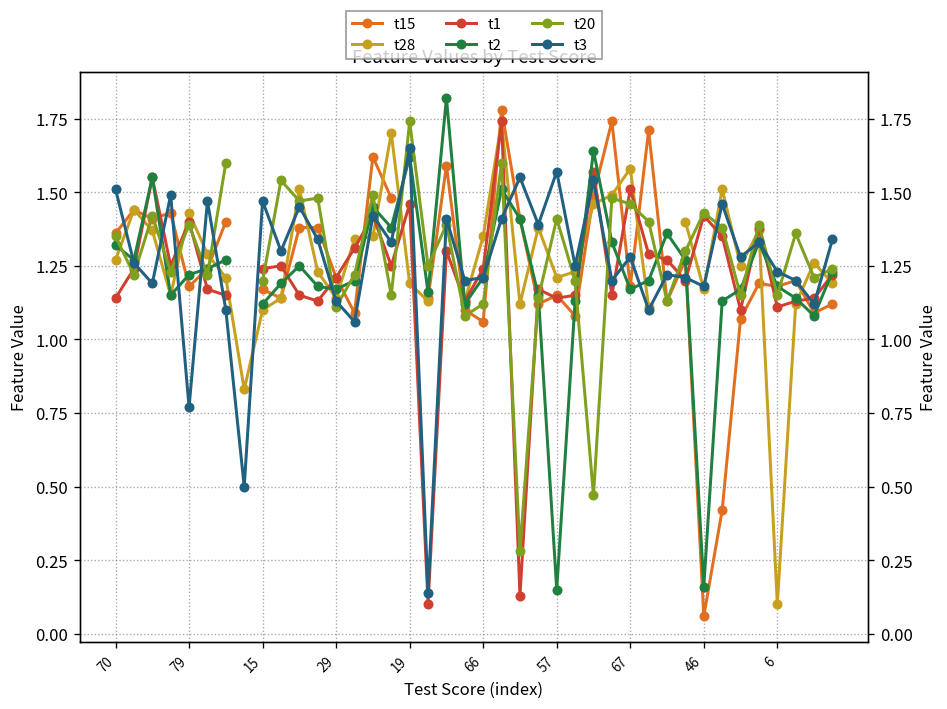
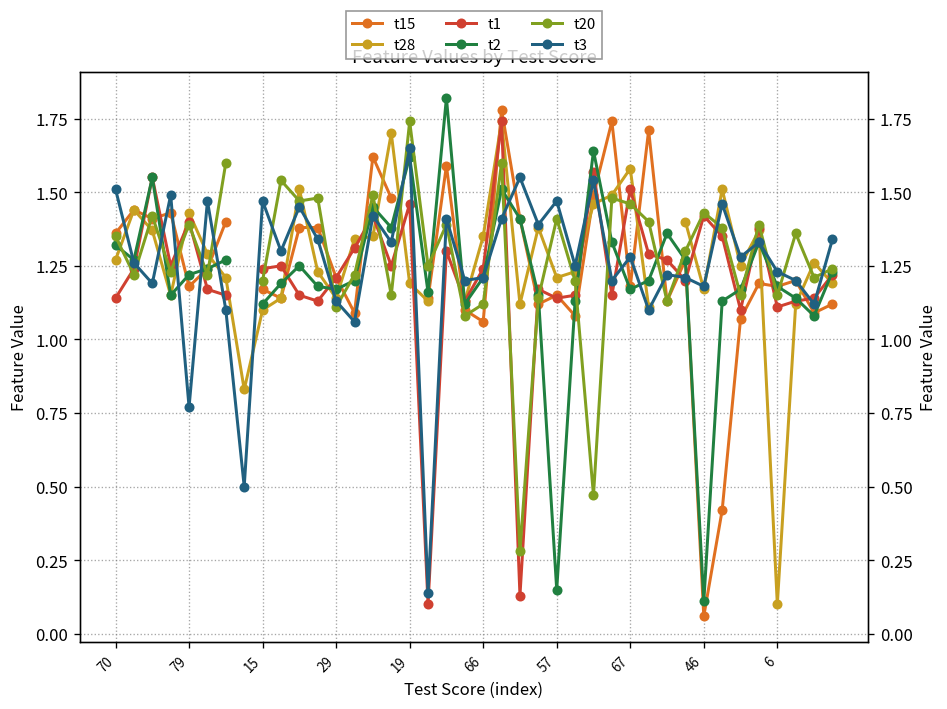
t3, 57: 1.57 -> 1.47
t2, 46: 0.16 -> 0.11
